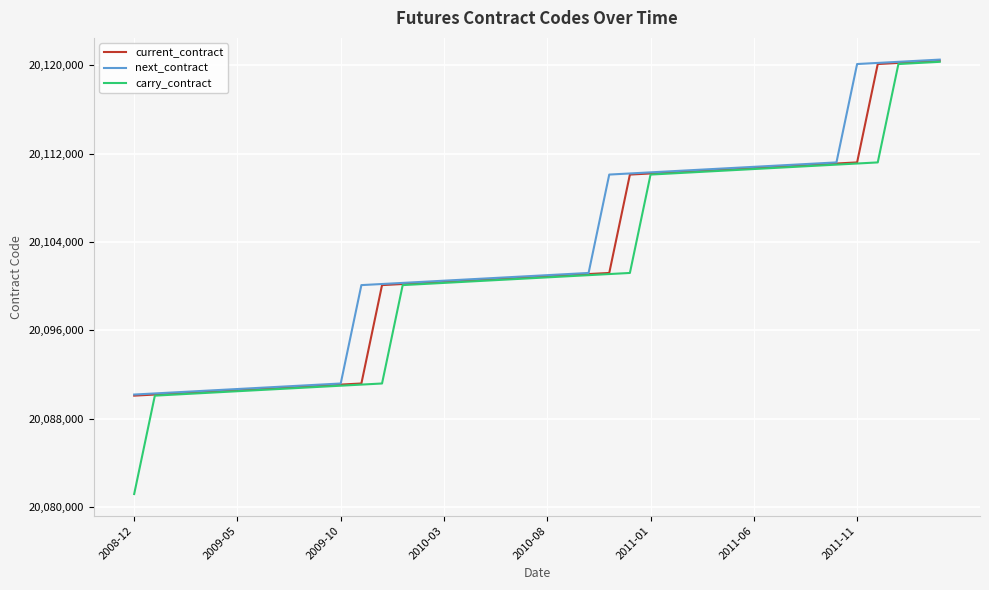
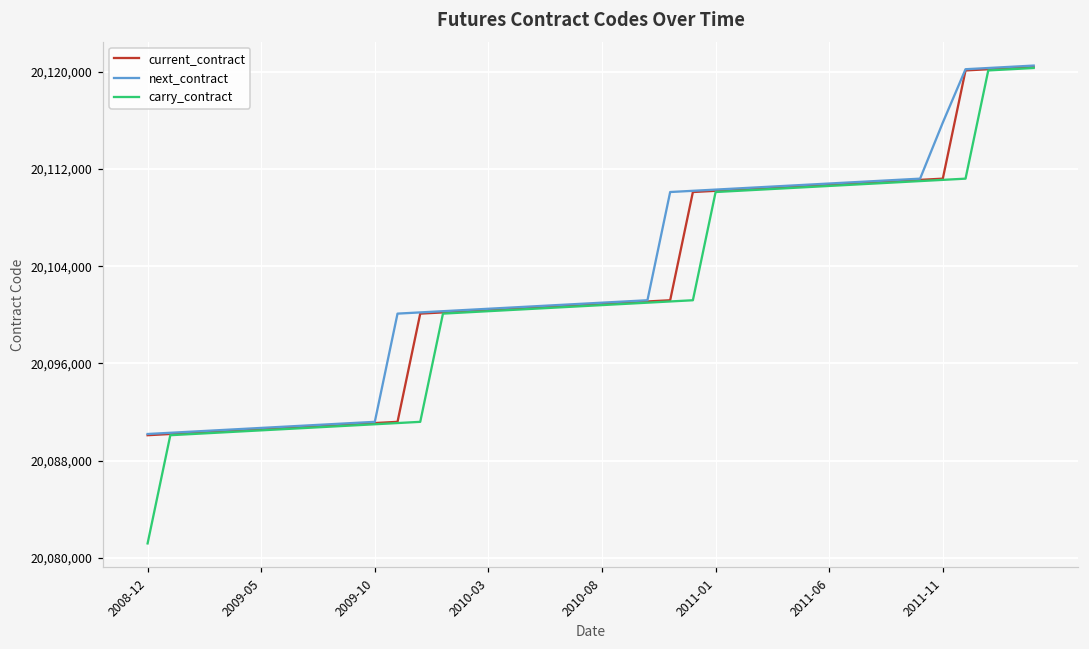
next_contract, 2011-11: 20,120,100 -> 20,115,800
